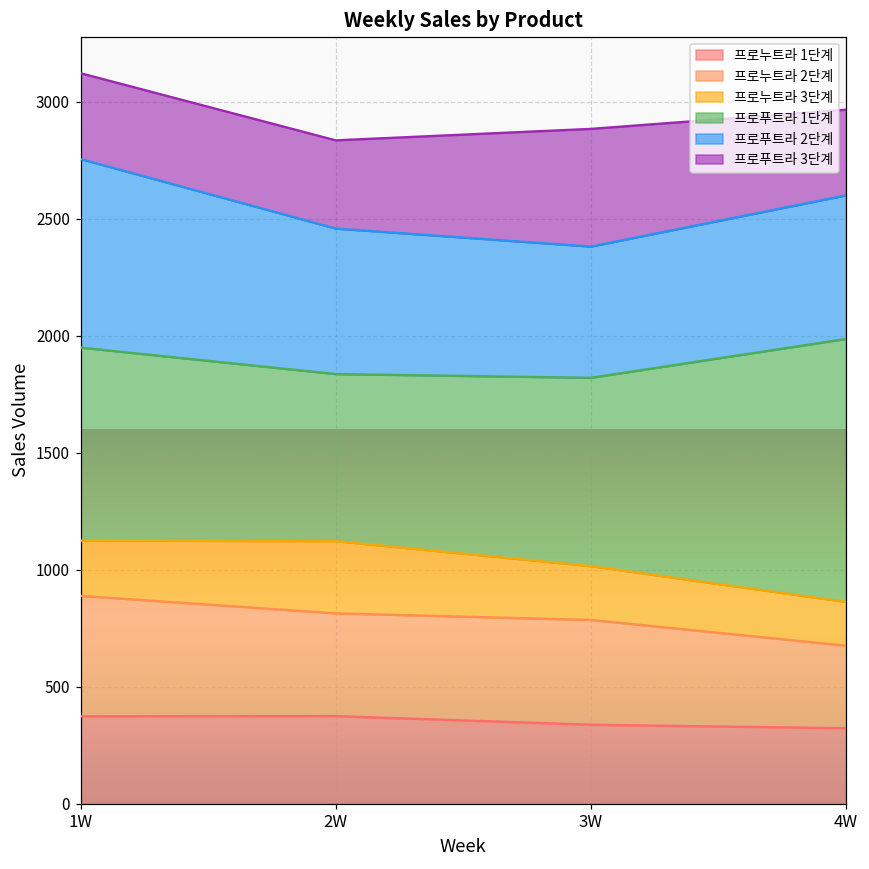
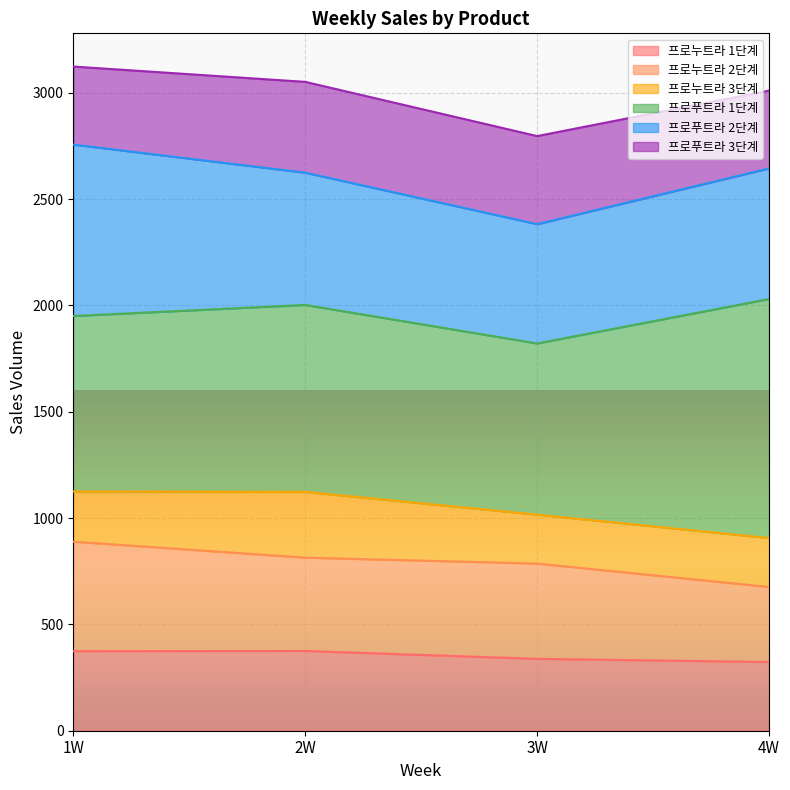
프로푸트라 1단계, 2W: 710 -> 880
프로푸트라 3단계, 2W: 380 -> 430
프로푸트라 3단계, 3W: 500 -> 410
프로누트라 3단계, 4W: 190 -> 230
